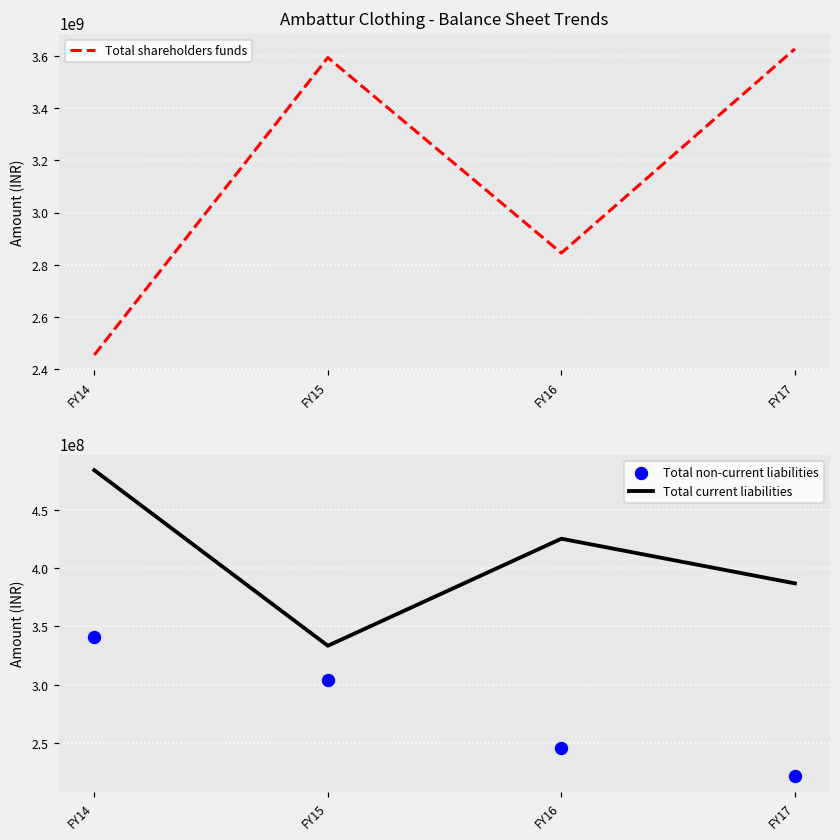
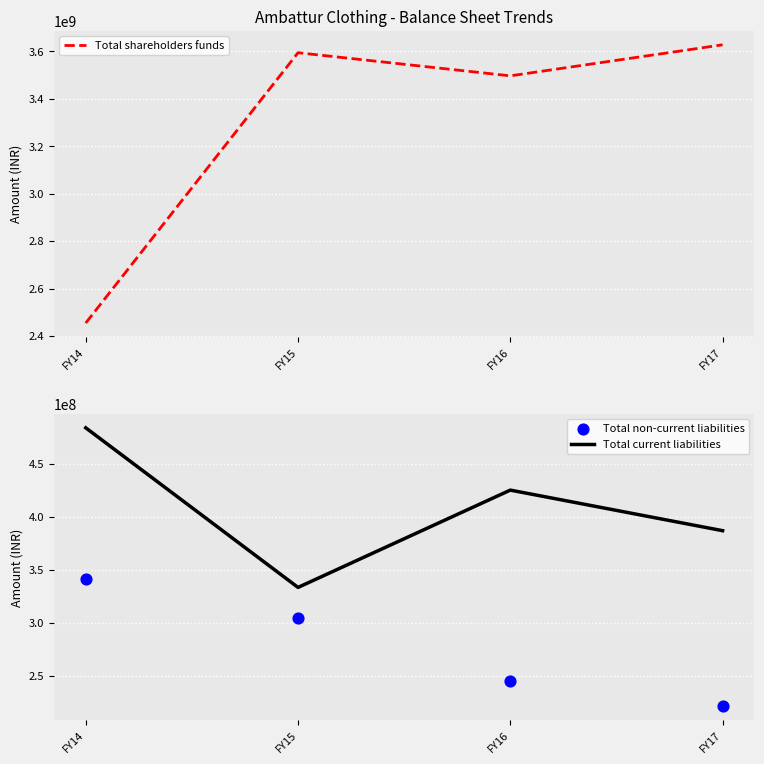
Ambattur Clothing - Balance Sheet Trends, FY16: 2840000000 -> 3500000000
